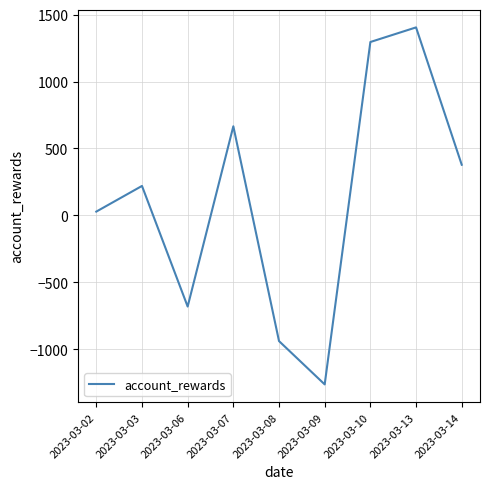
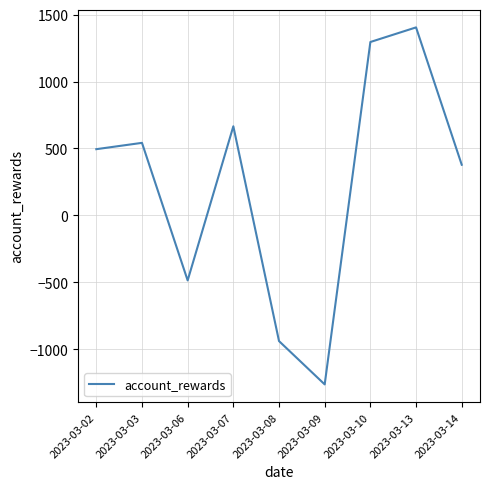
2023-03-02: 30 -> 490
2023-03-03: 220 -> 540
2023-03-06: -680 -> -490
